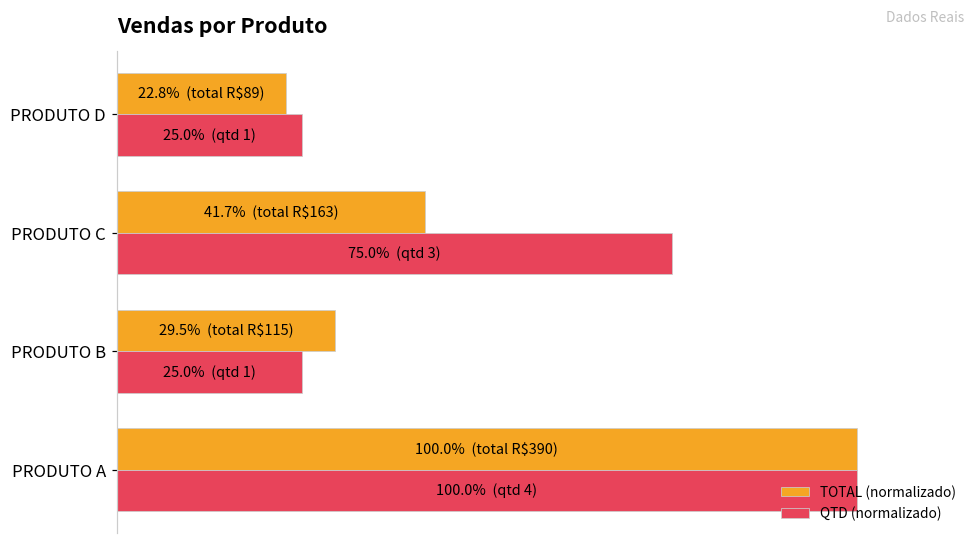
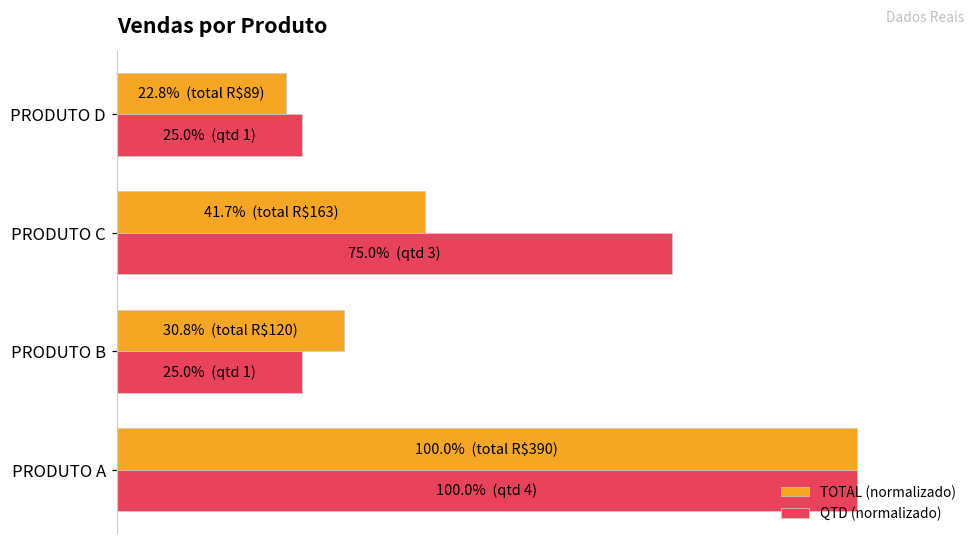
TOTAL (normalizado), PRODUTO B: 29.5% (total R$115) -> 30.8% (total R$120)
